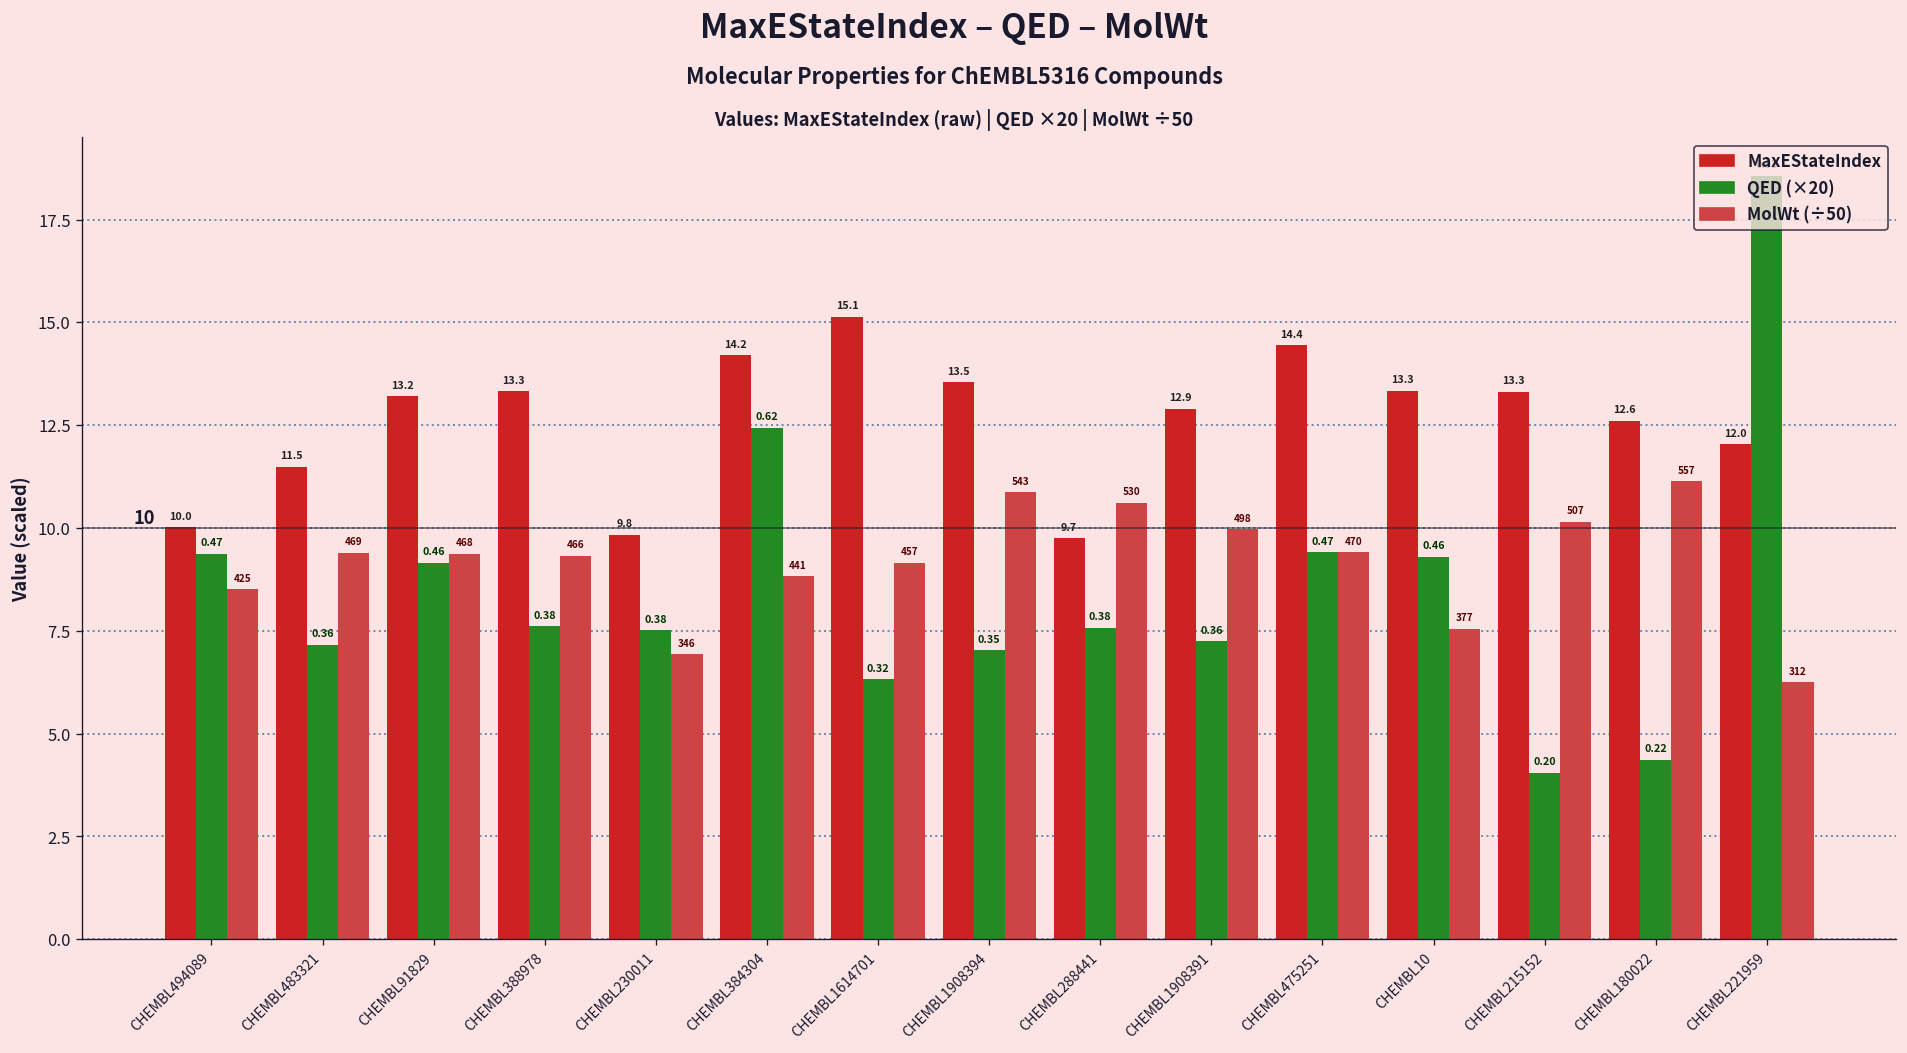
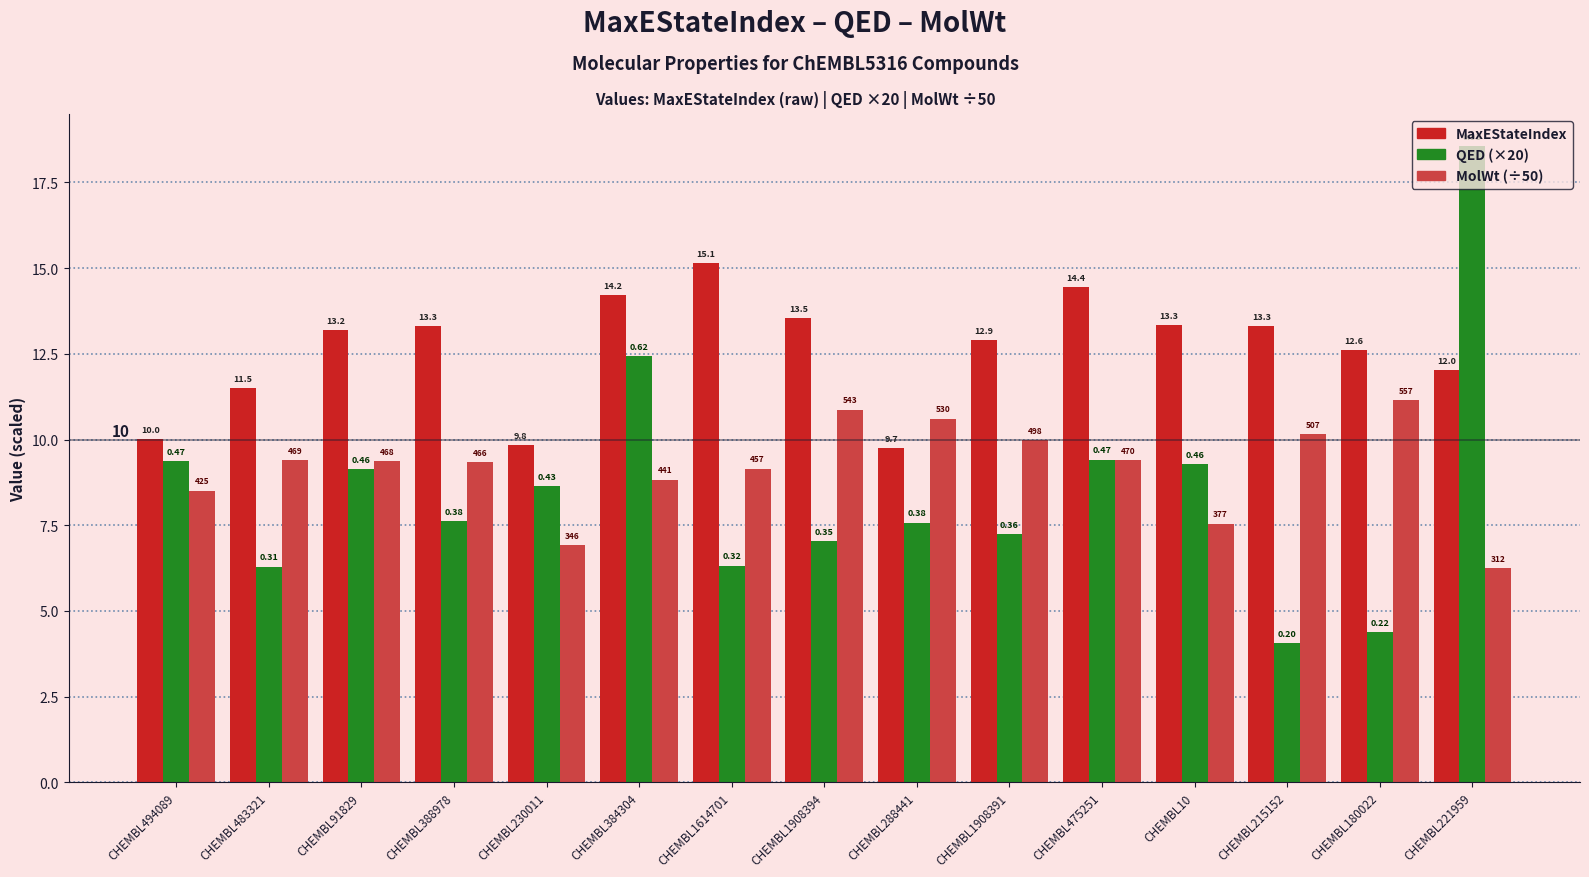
QED (×20), CHEMBL483321: 0.36 -> 0.31
QED (×20), CHEMBL230011: 0.38 -> 0.43
